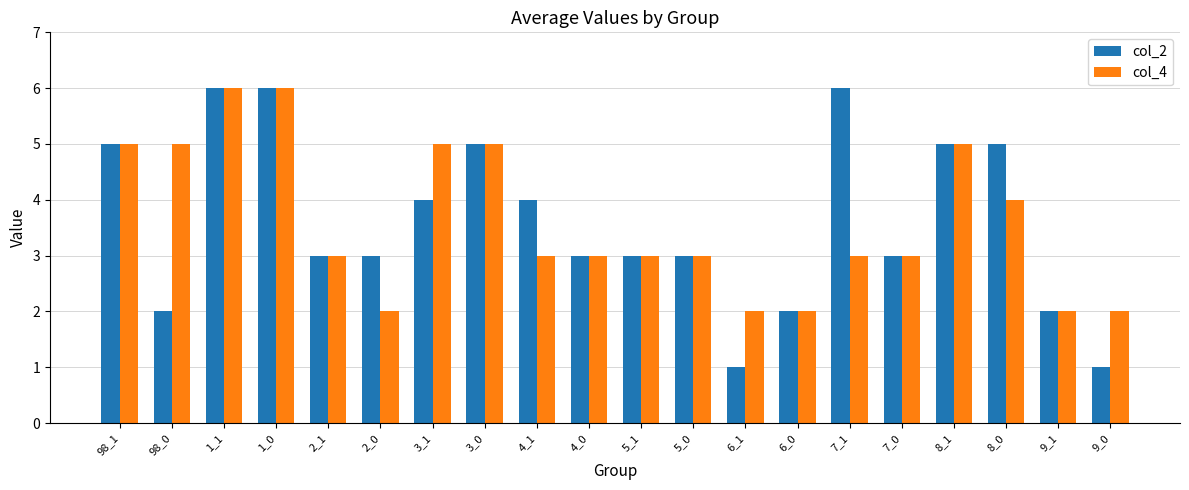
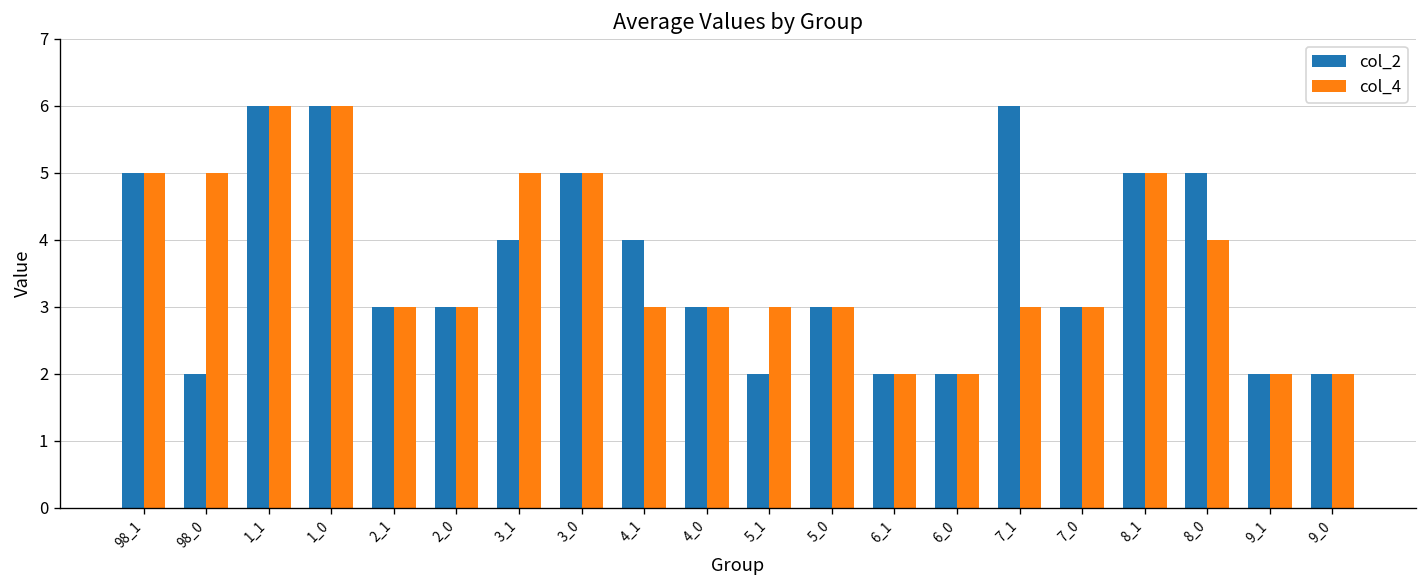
col_4, 2_0: 2 -> 3
col_2, 5_1: 3 -> 2
col_2, 6_1: 1 -> 2
col_2, 9_0: 1 -> 2
